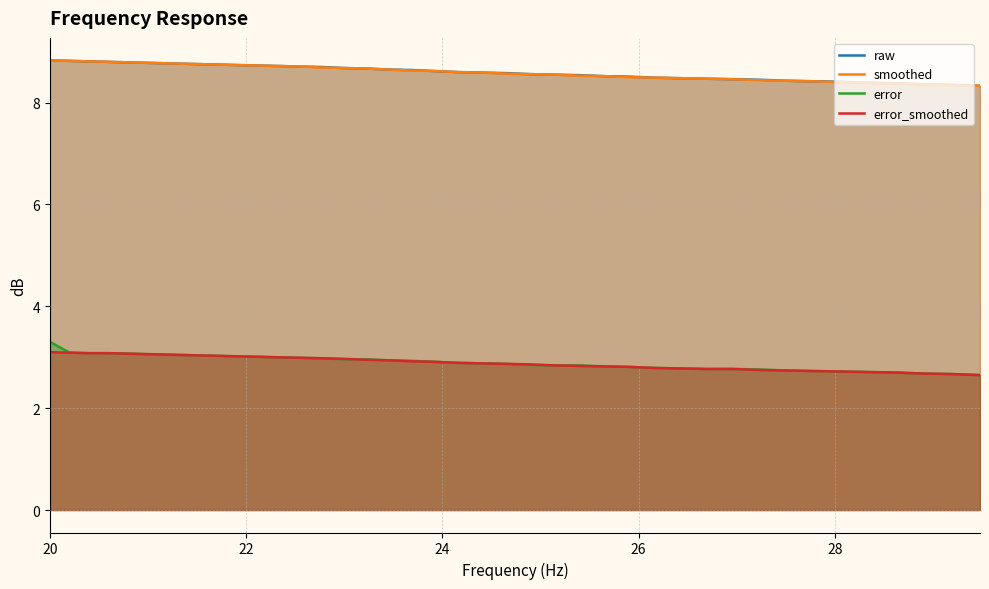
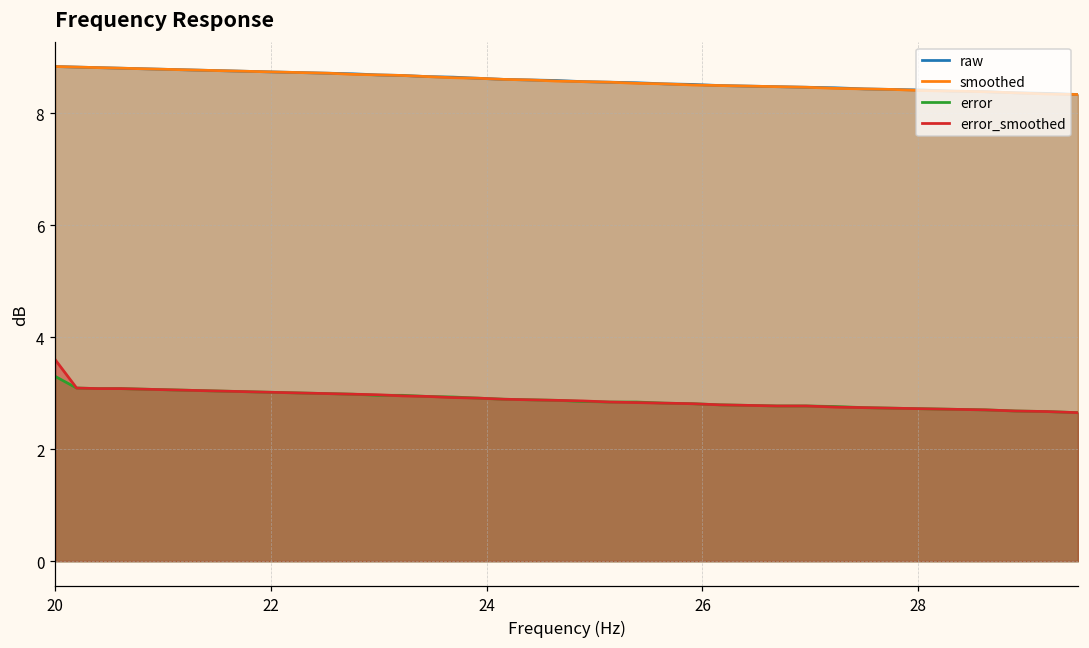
error_smoothed, 20: 3.1 -> 3.6
